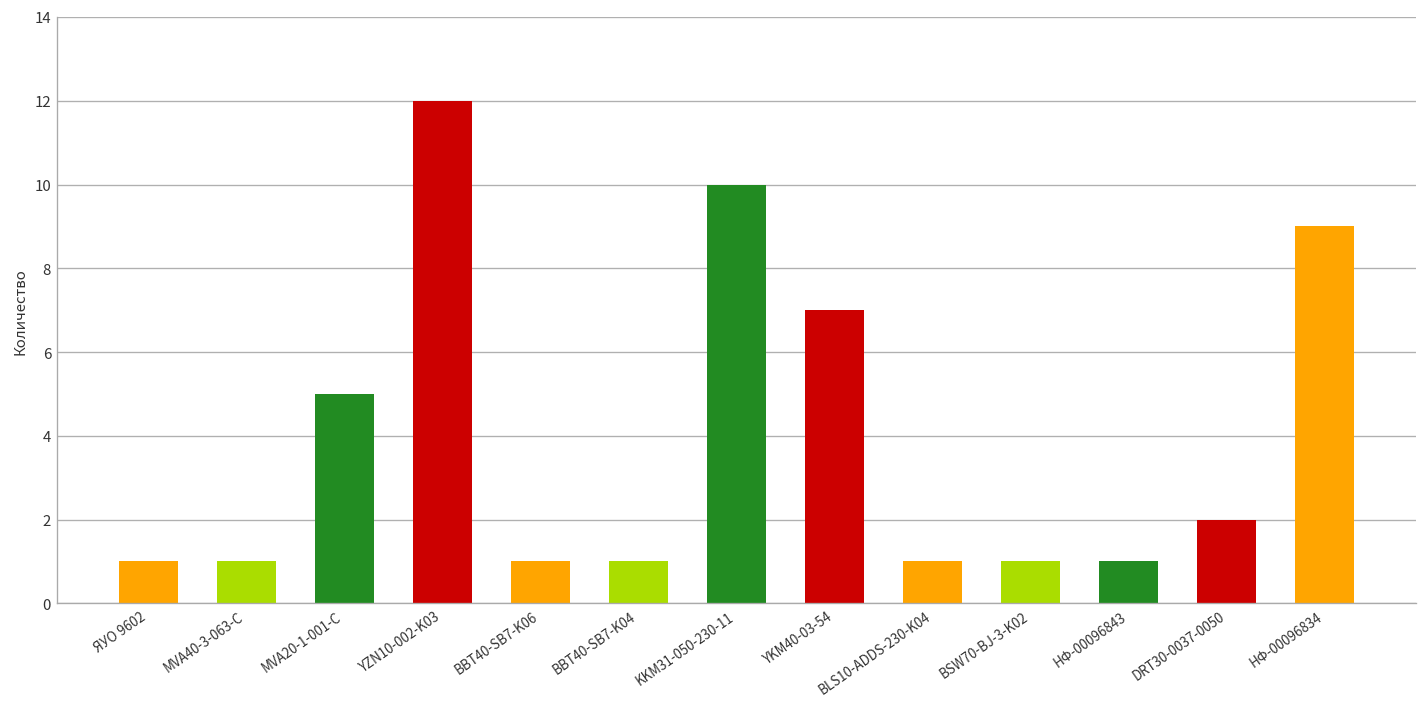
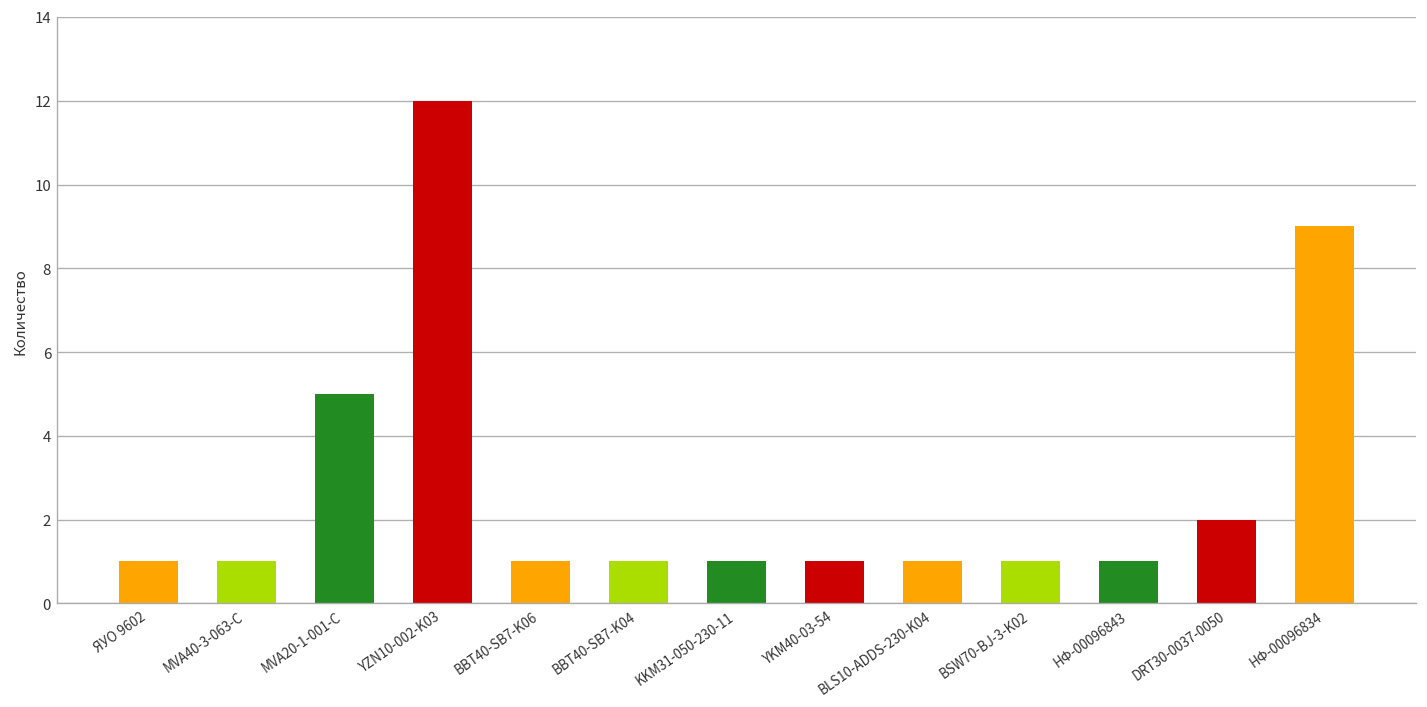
KKM31-050-230-11: 10 -> 1
YKM40-03-54: 7 -> 1
